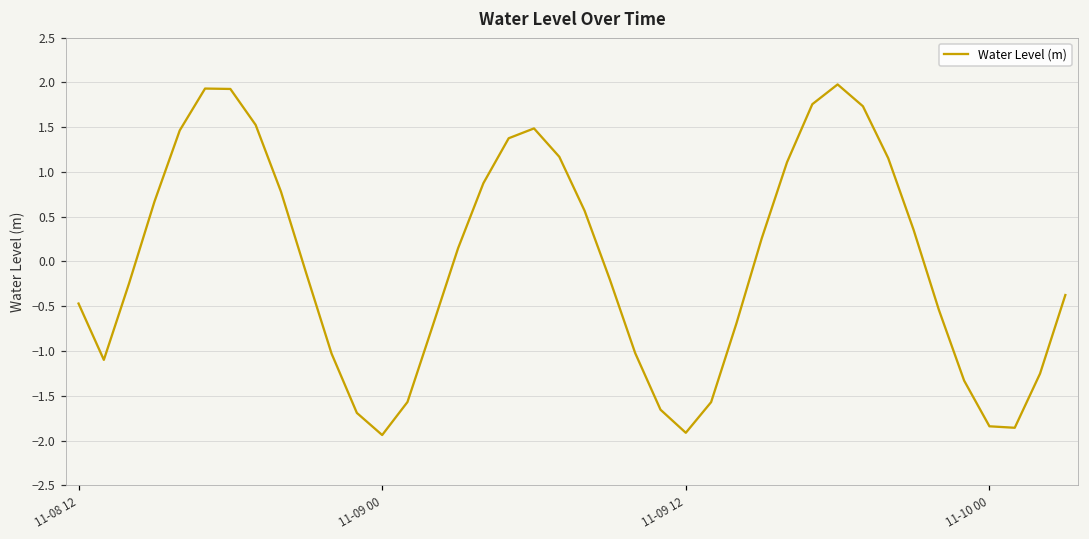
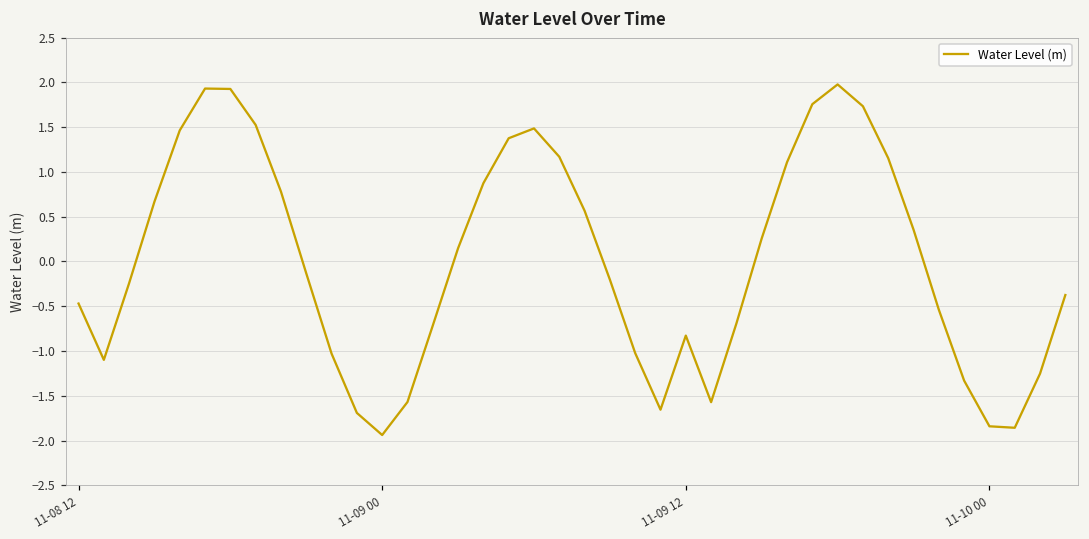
11-09 12: -1.9 -> -0.8
